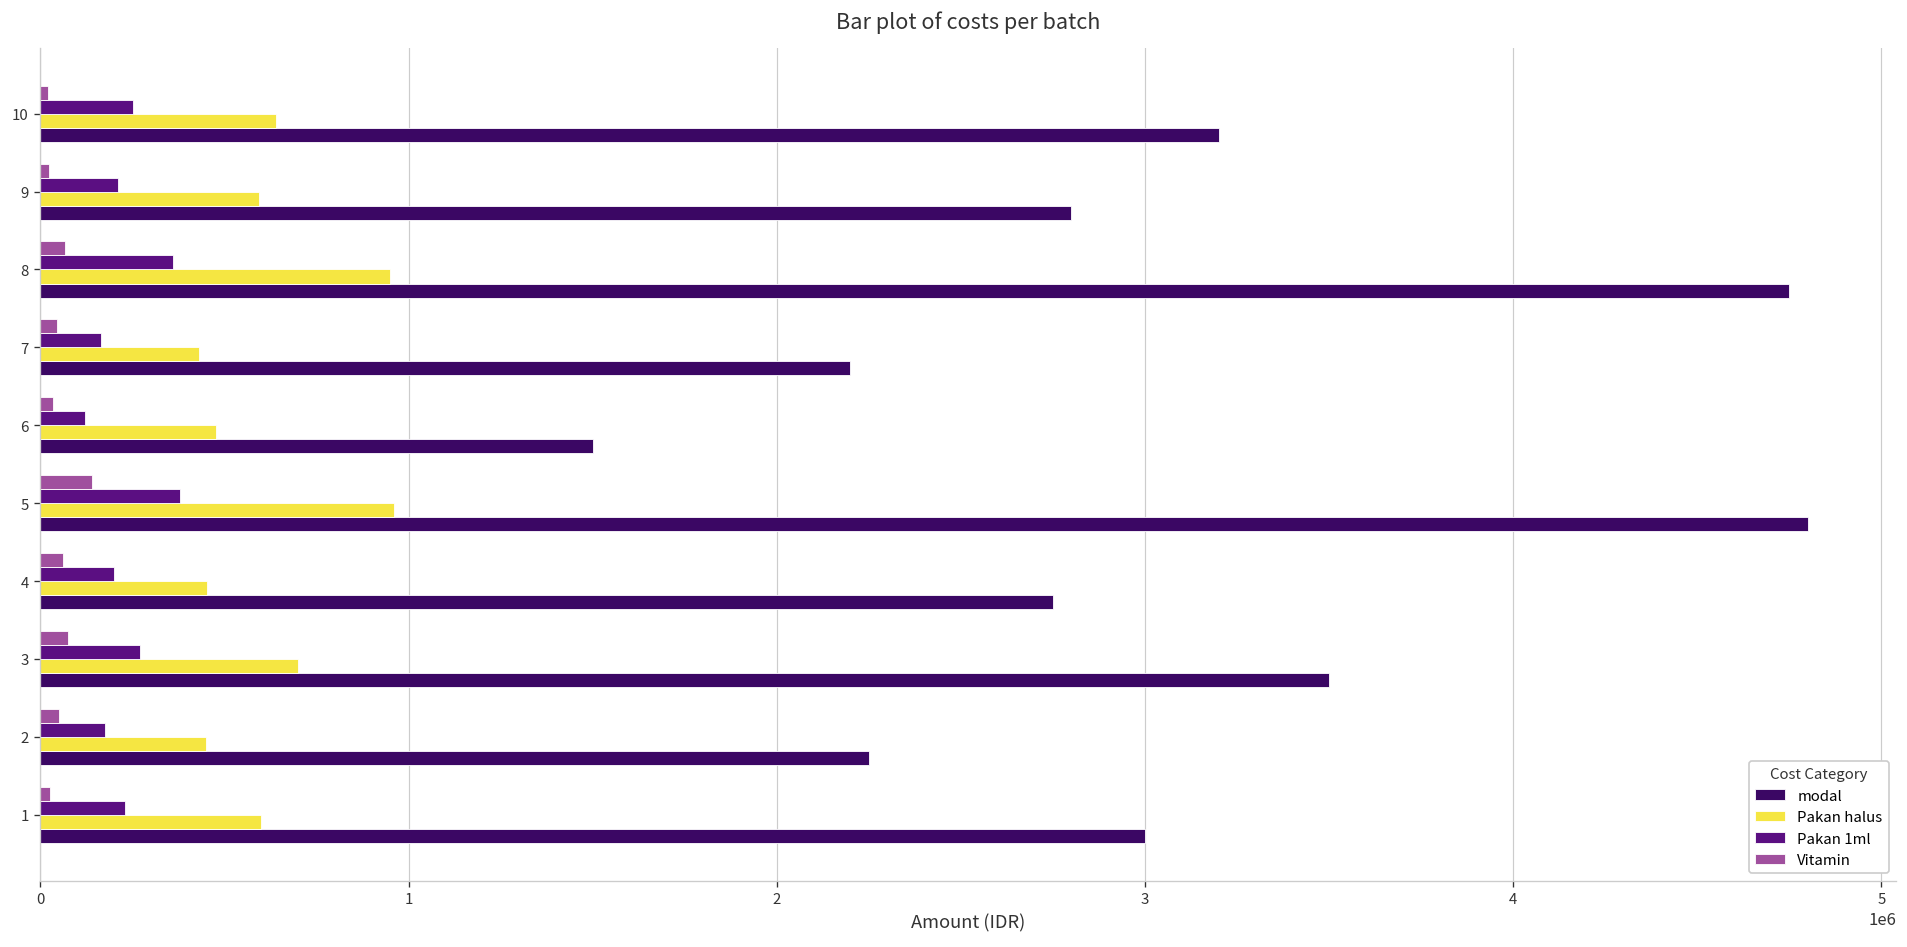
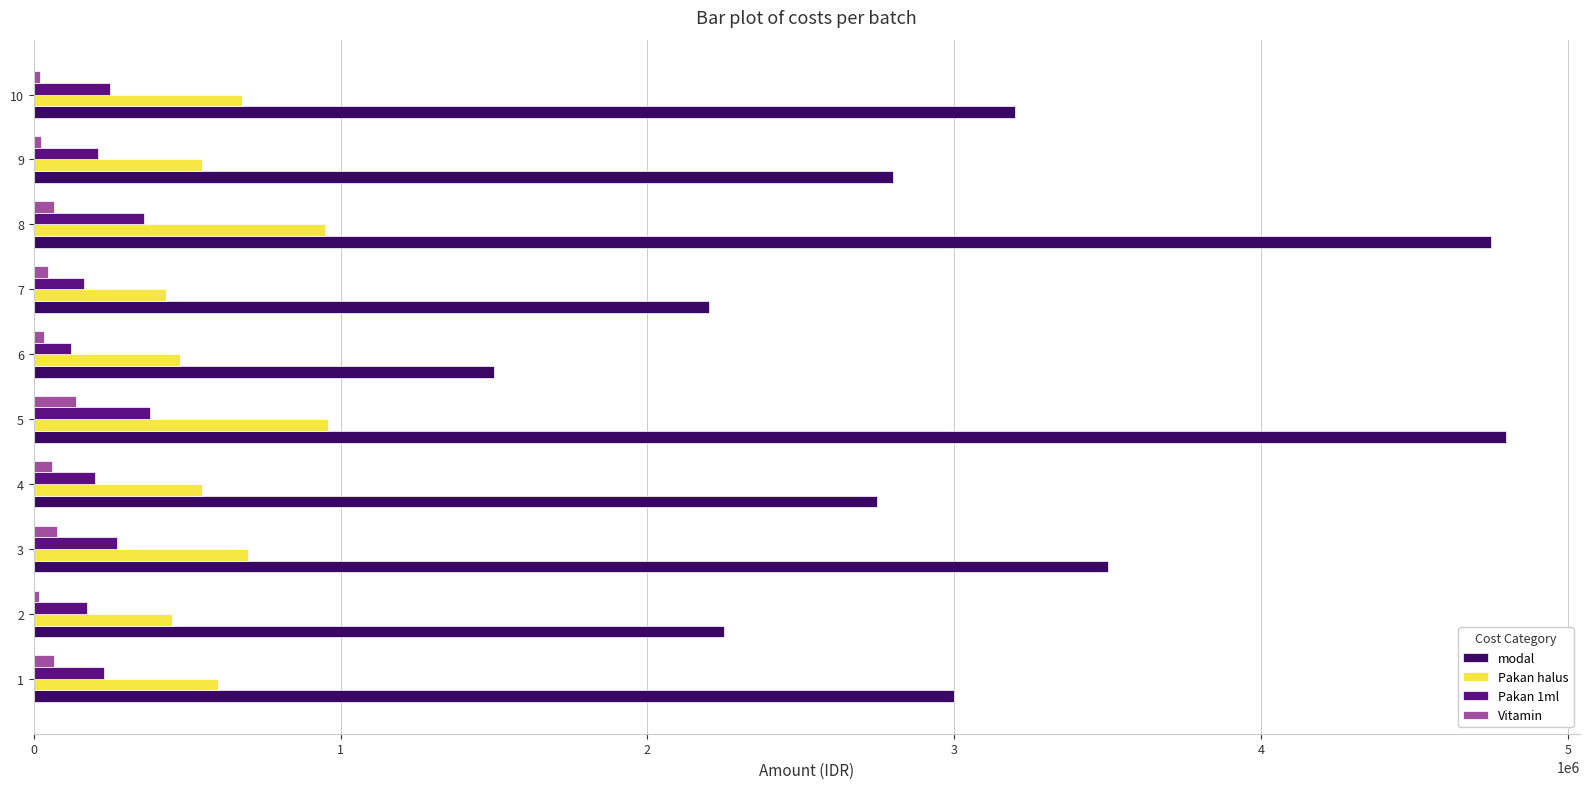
Pakan halus, 10: 640000 -> 680000
Pakan halus, 9: 590000 -> 550000
Pakan halus, 4: 450000 -> 550000
Vitamin, 2: 50000 -> 20000
Vitamin, 1: 30000 -> 70000
